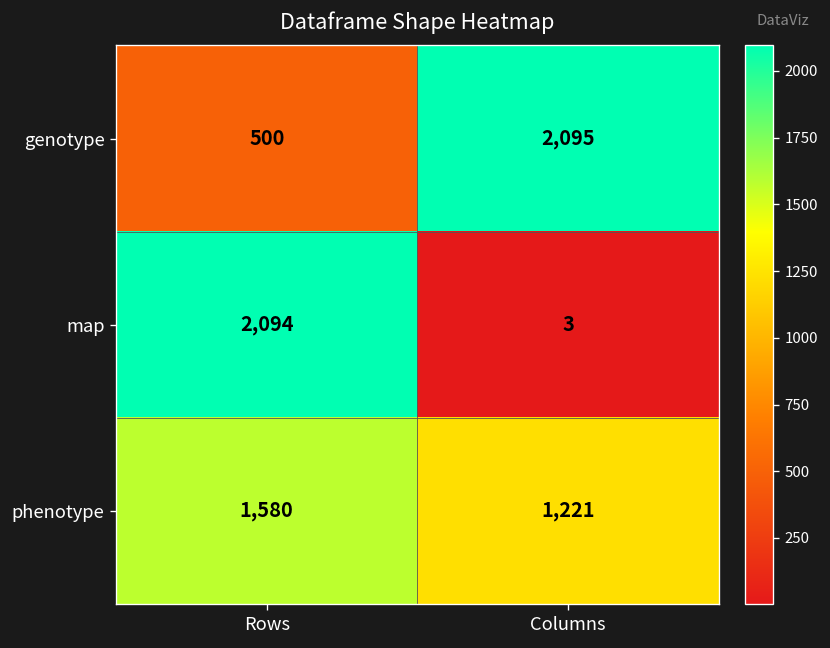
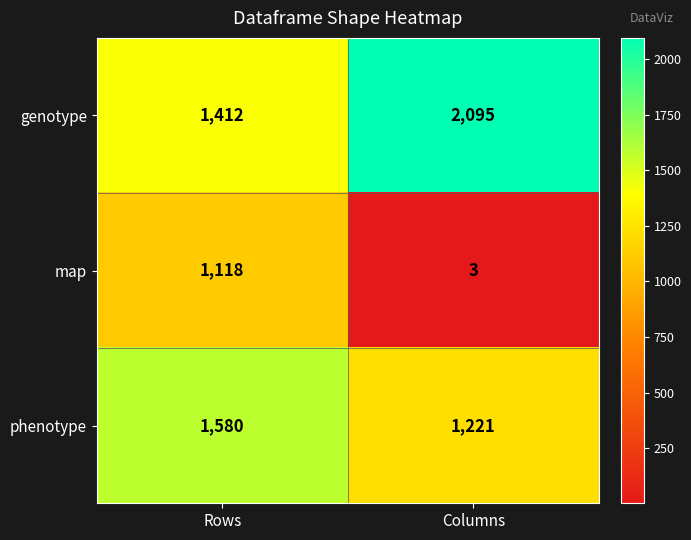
genotype, Rows: 500 -> 1,412
map, Rows: 2,094 -> 1,118
